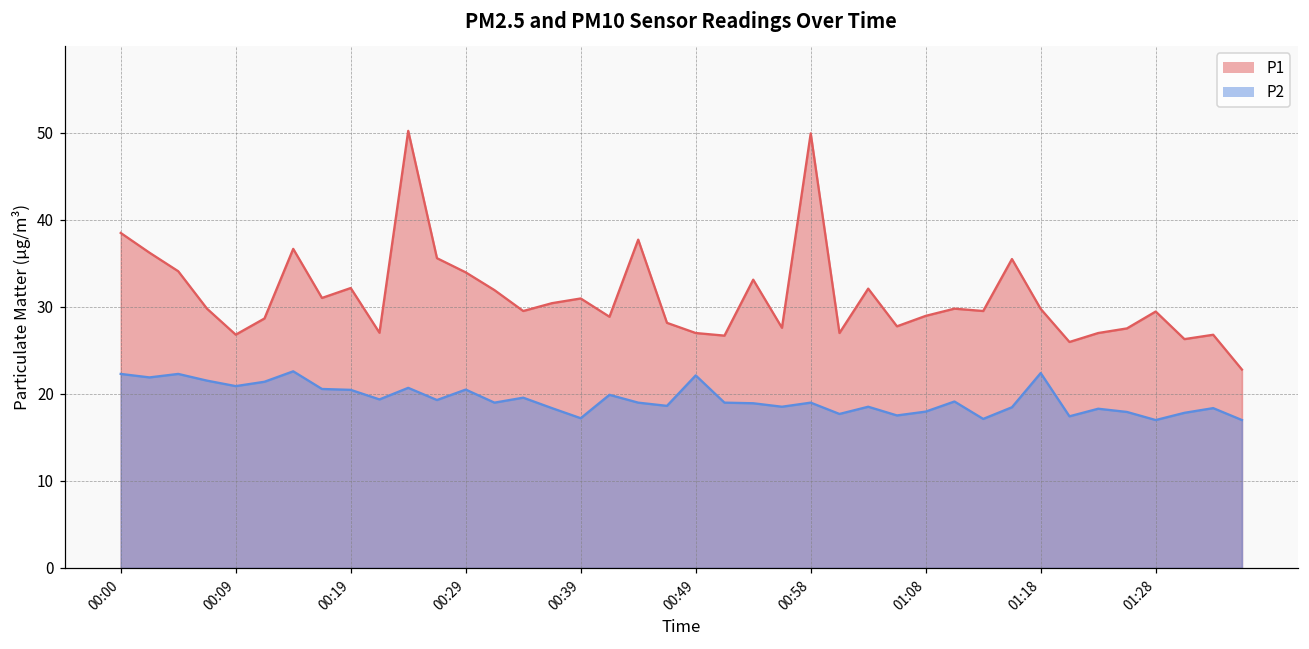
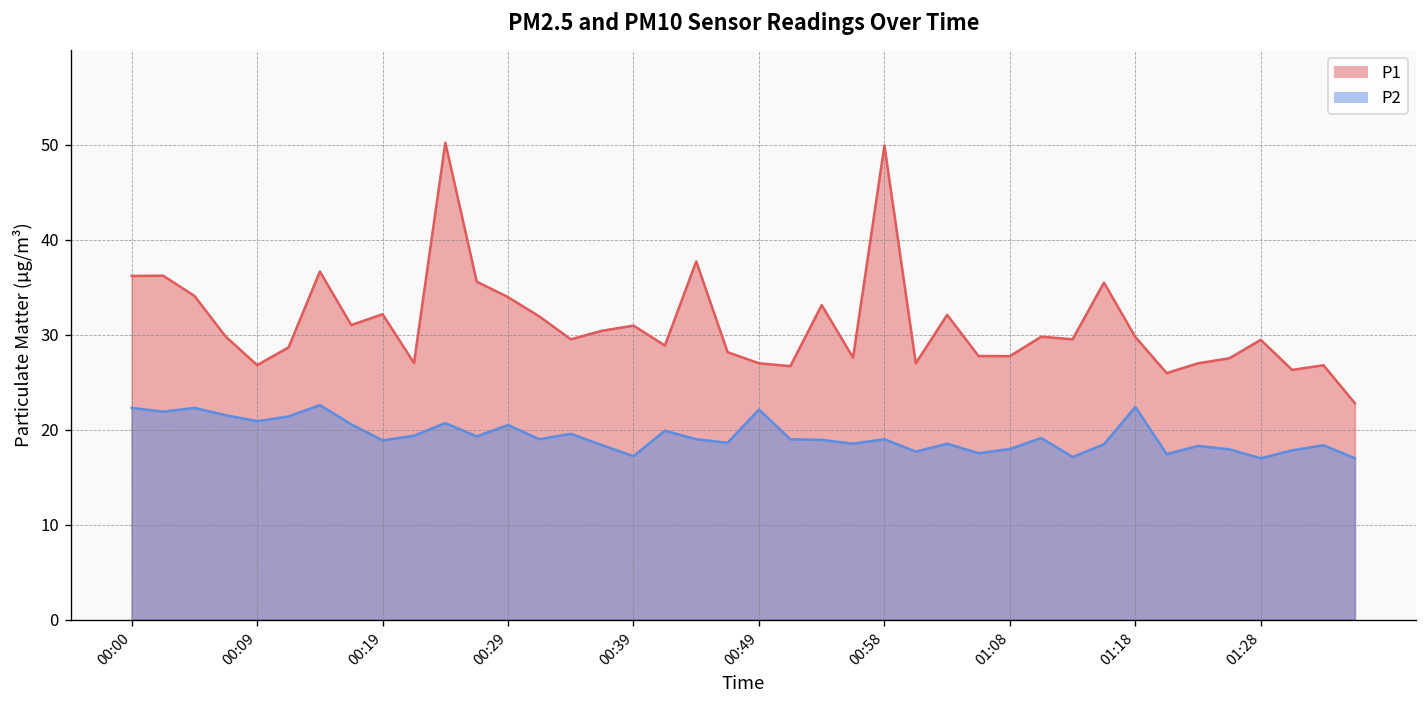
P1, 00:00: 39 -> 36
P2, 00:19: 20 -> 19
P1, 01:08: 29 -> 28
